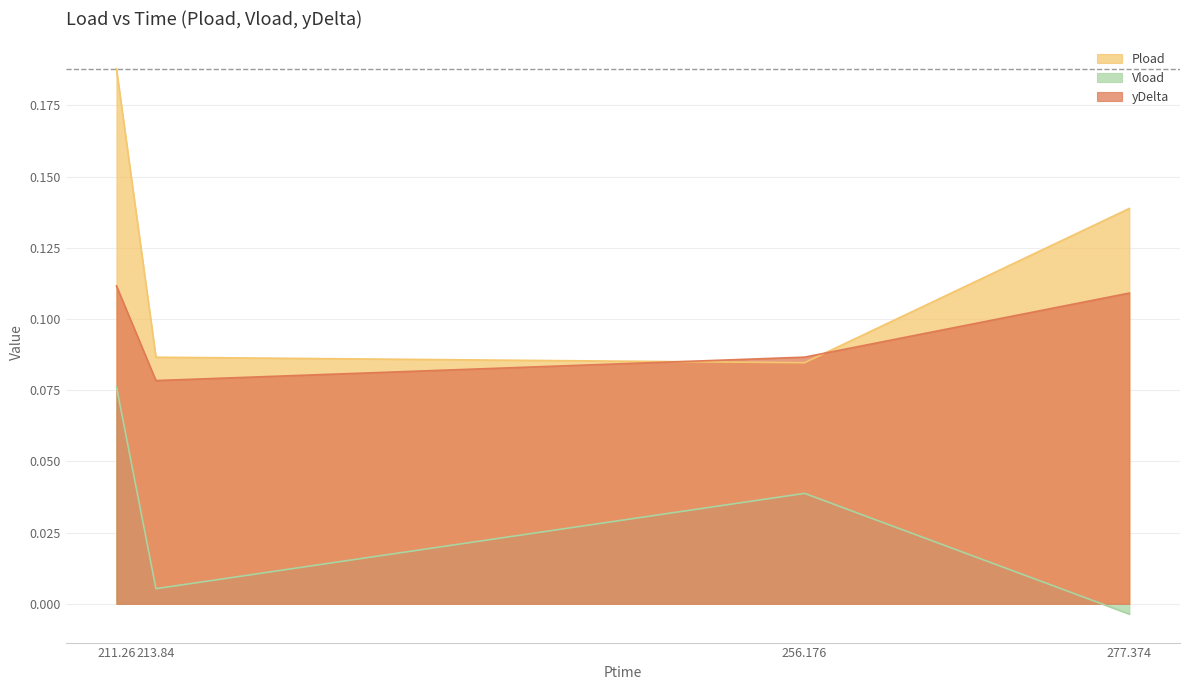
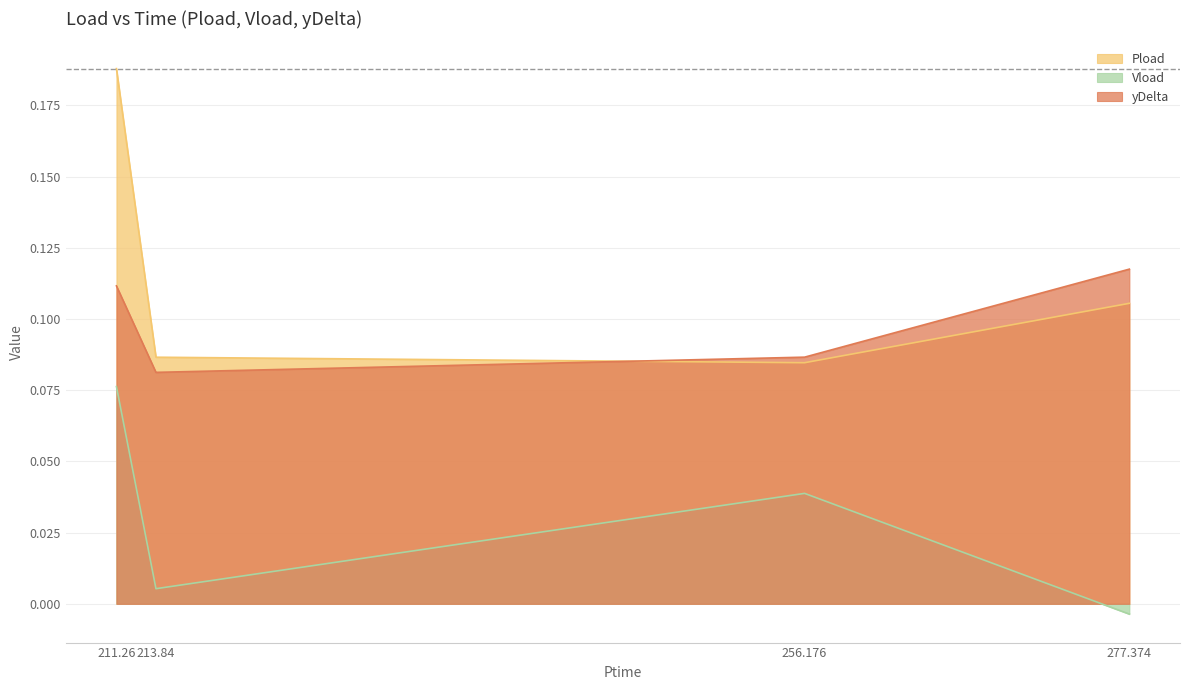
yDelta, 213.84: 0.078 -> 0.081
Pload, 277.374: 0.139 -> 0.106
yDelta, 277.374: 0.109 -> 0.118
